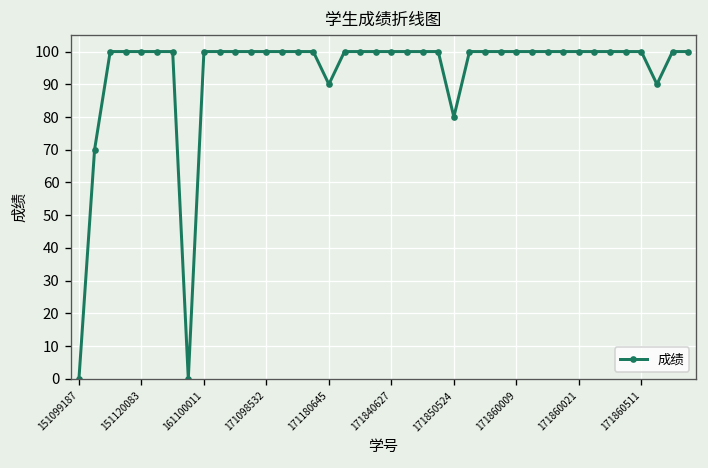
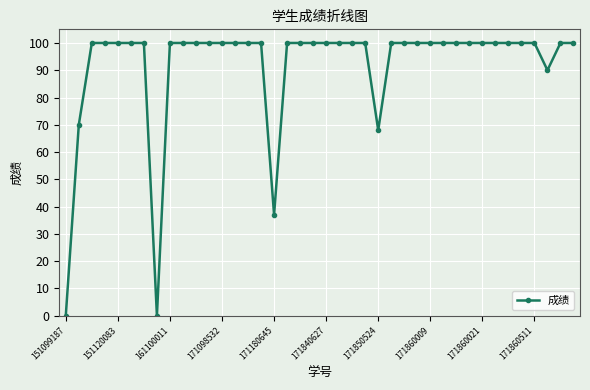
171180645: 90 -> 37
171850524: 80 -> 68
